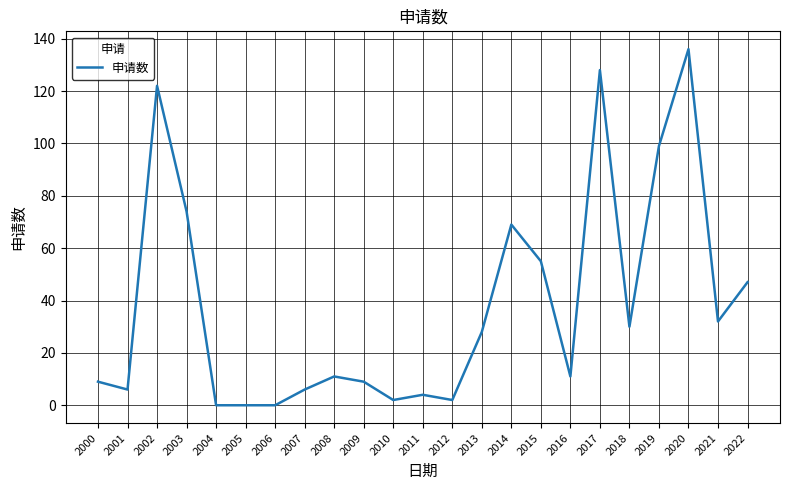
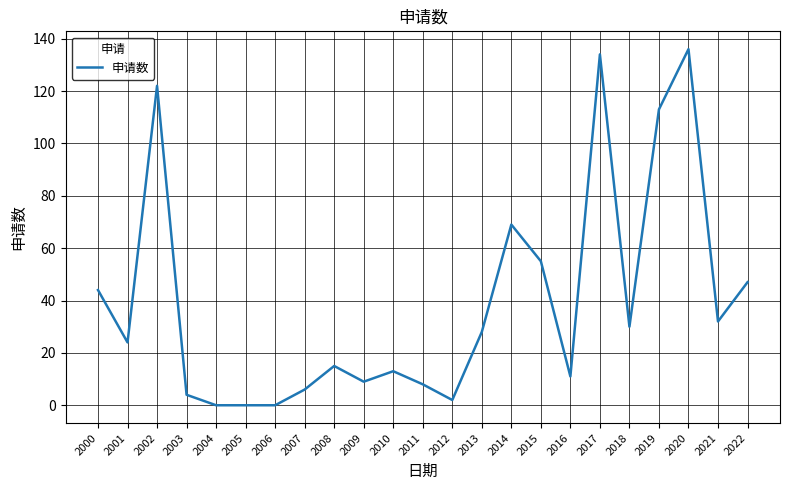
2000: 9 -> 44
2001: 6 -> 24
2003: 74 -> 4
2008: 11 -> 15
2010: 2 -> 13
2011: 4 -> 8
2017: 128 -> 134
2019: 99 -> 113
